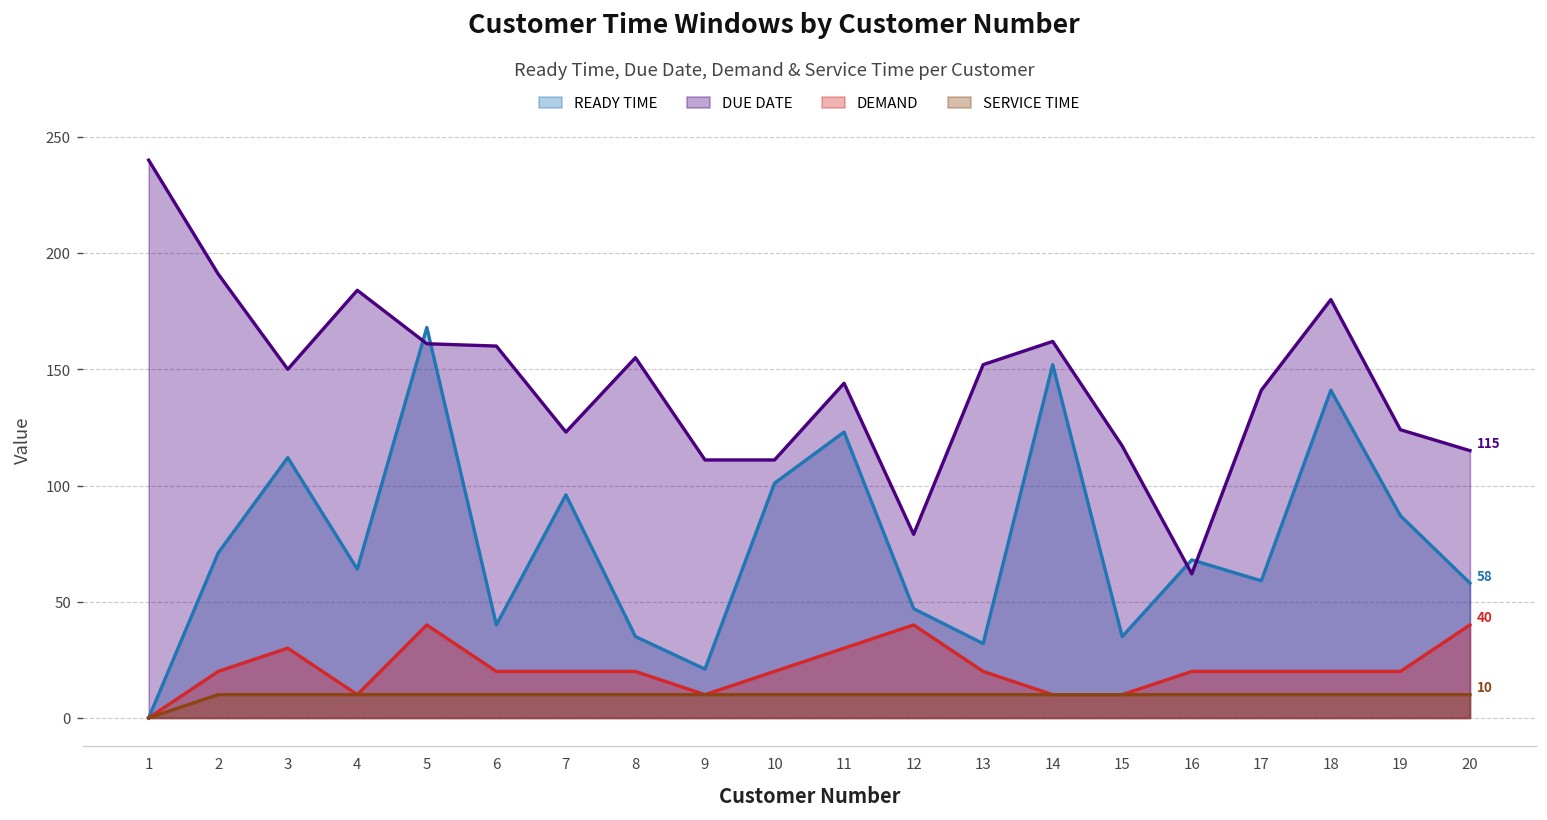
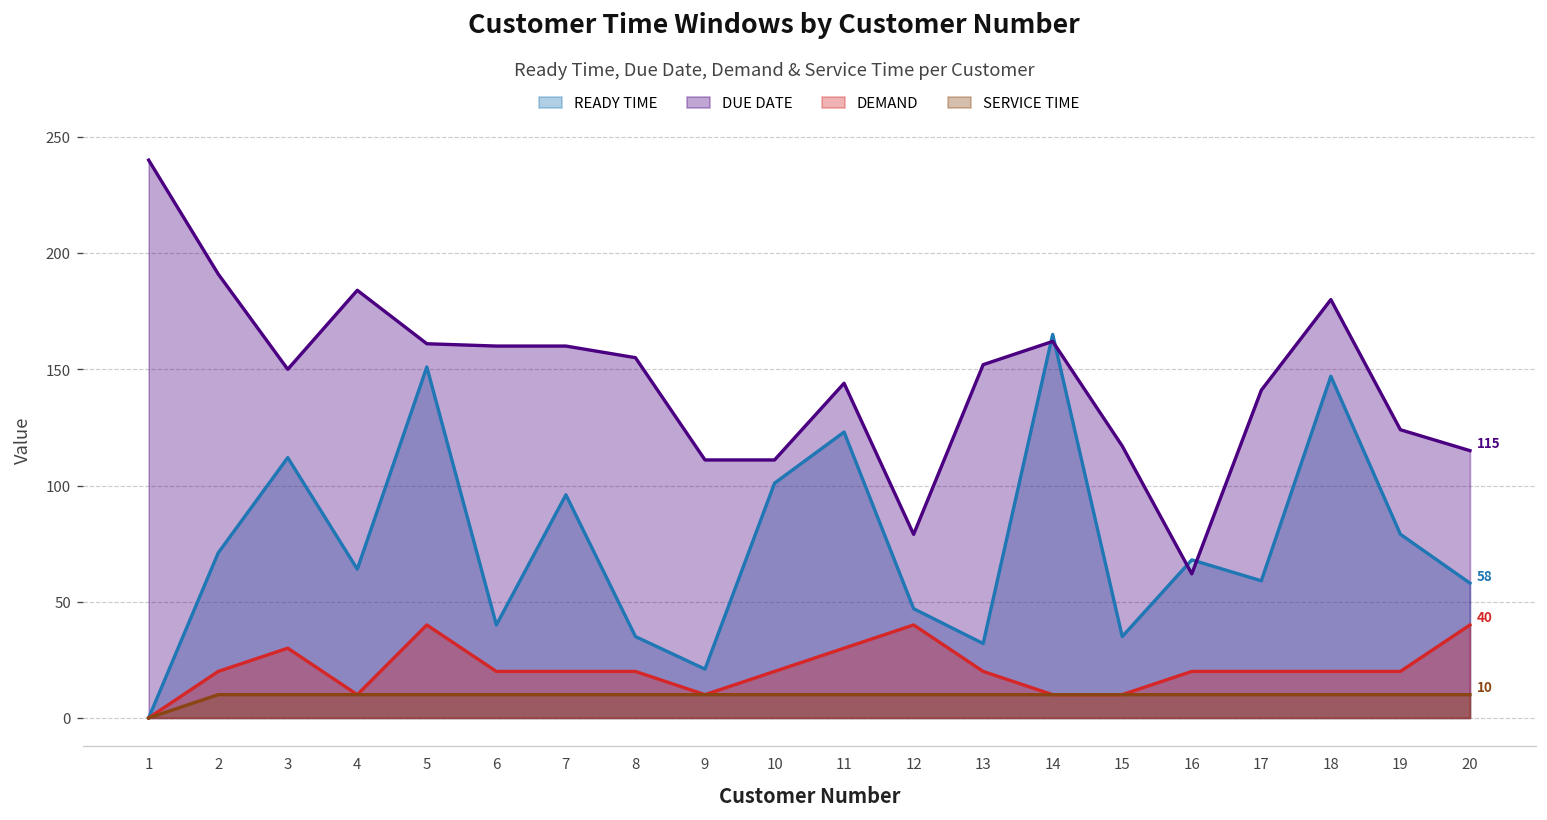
READY TIME, 5: 168 -> 151
DUE DATE, 7: 123 -> 160
READY TIME, 14: 152 -> 165
READY TIME, 18: 141 -> 147
READY TIME, 19: 87 -> 79
